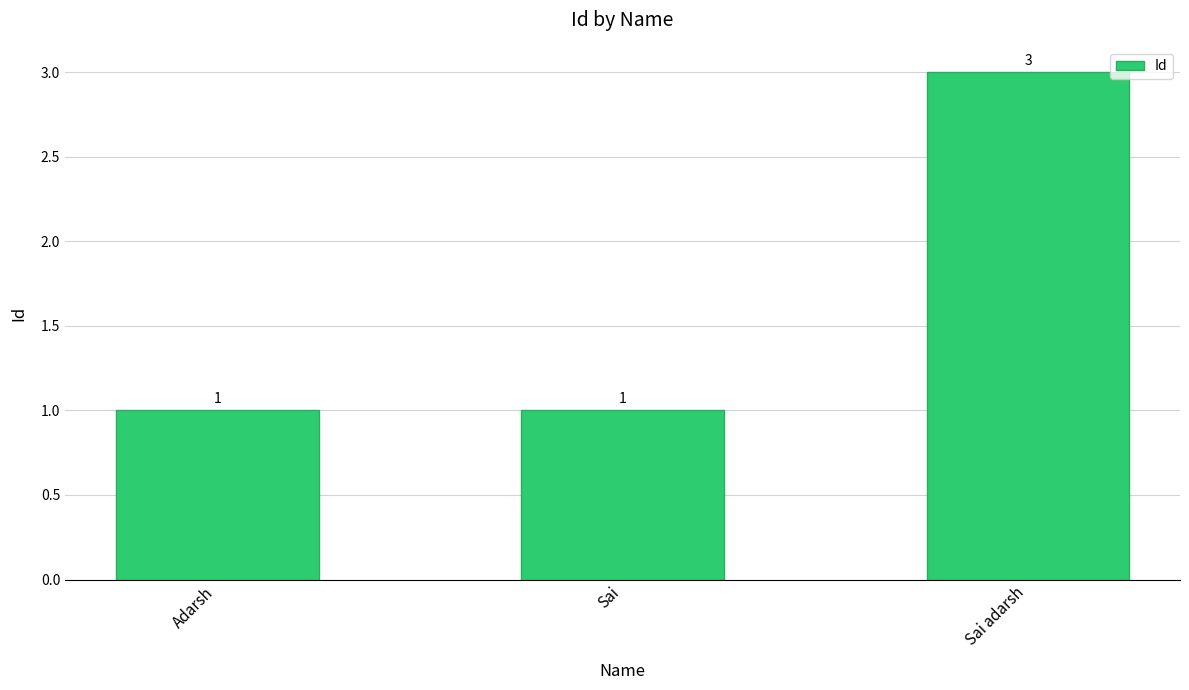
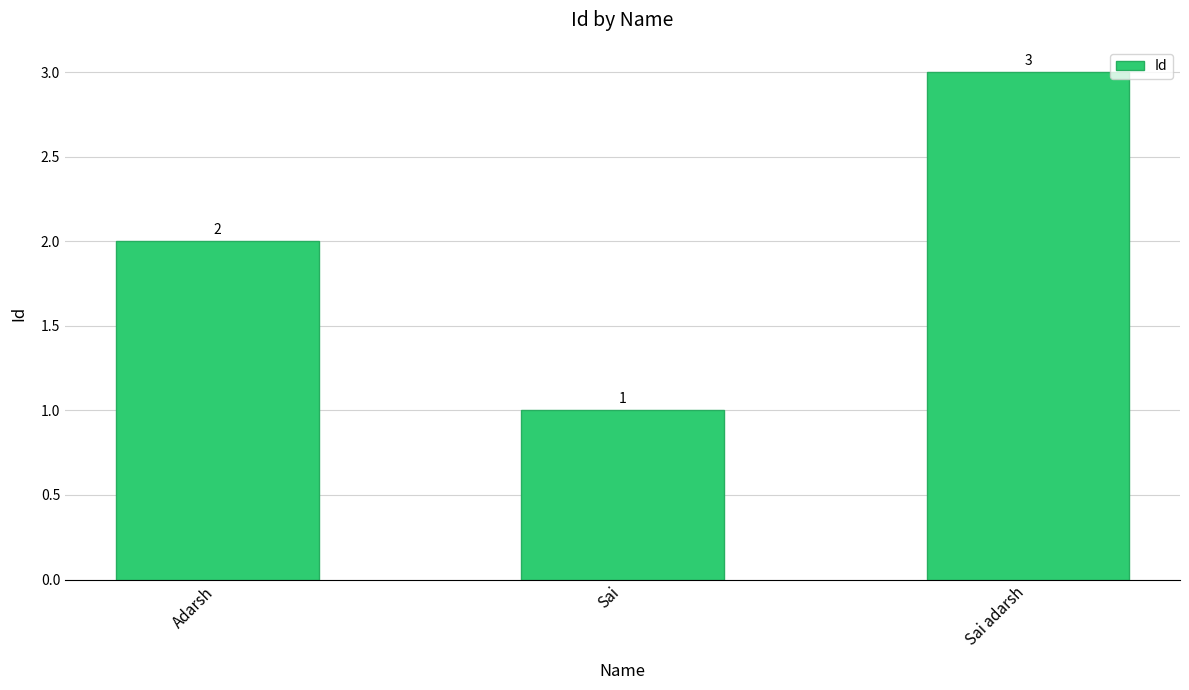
Adarsh: 1 -> 2
